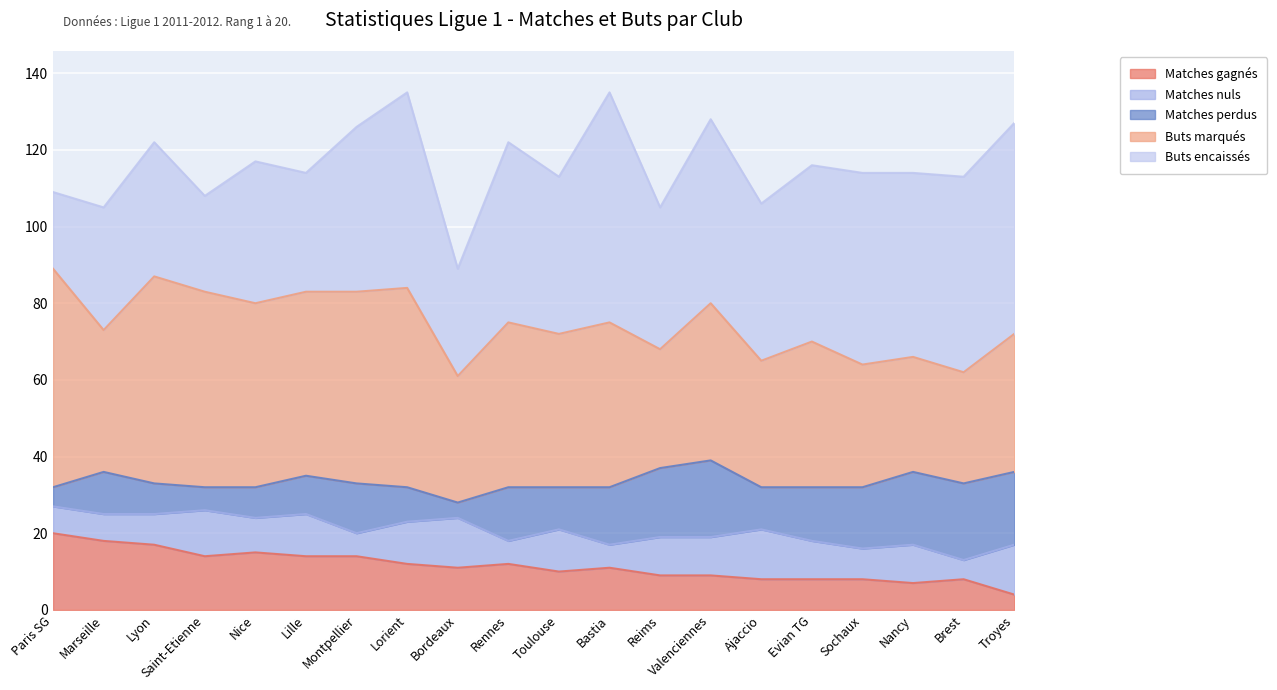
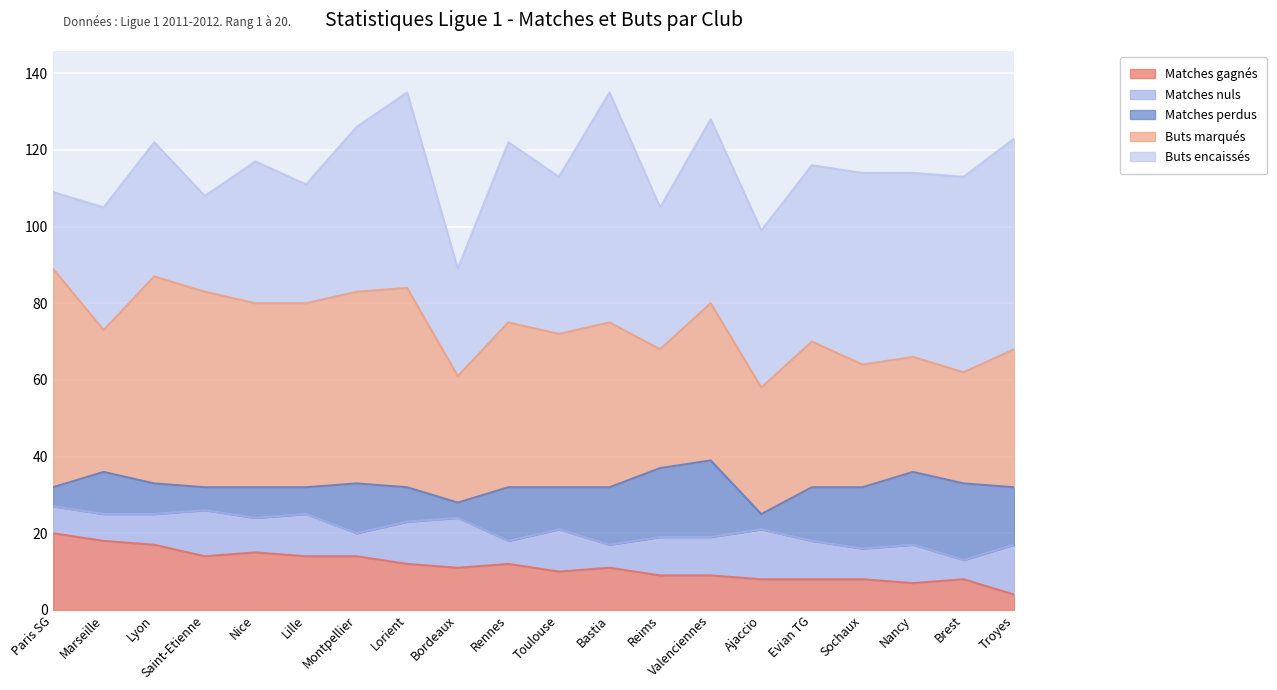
Matches perdus, Lille: 10 -> 7
Matches perdus, Ajaccio: 11 -> 4
Matches perdus, Troyes: 19 -> 15
